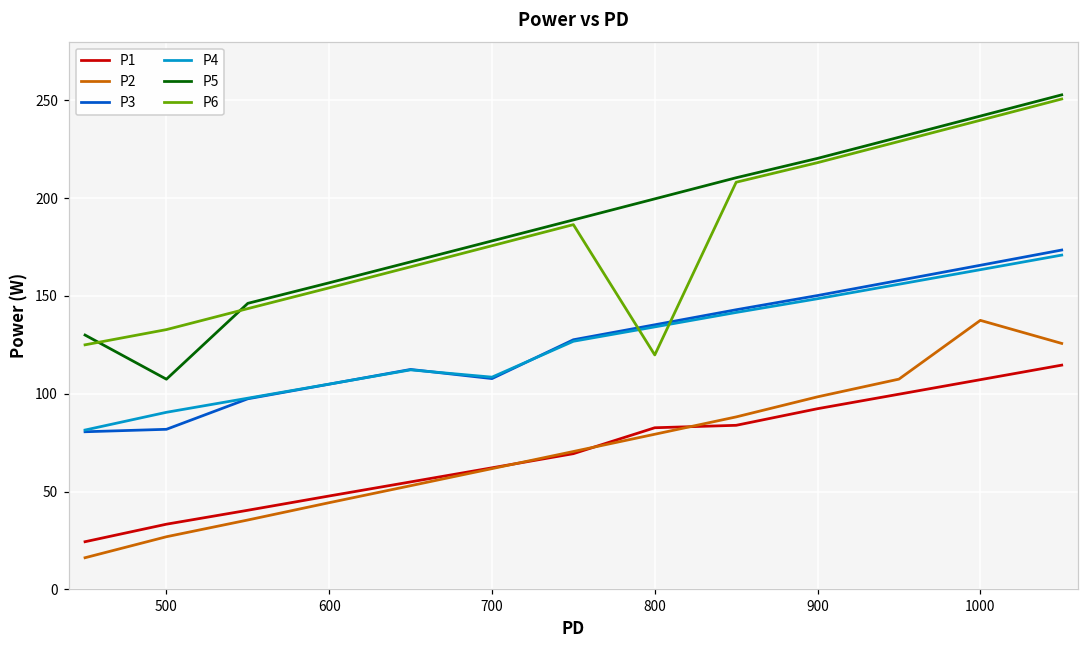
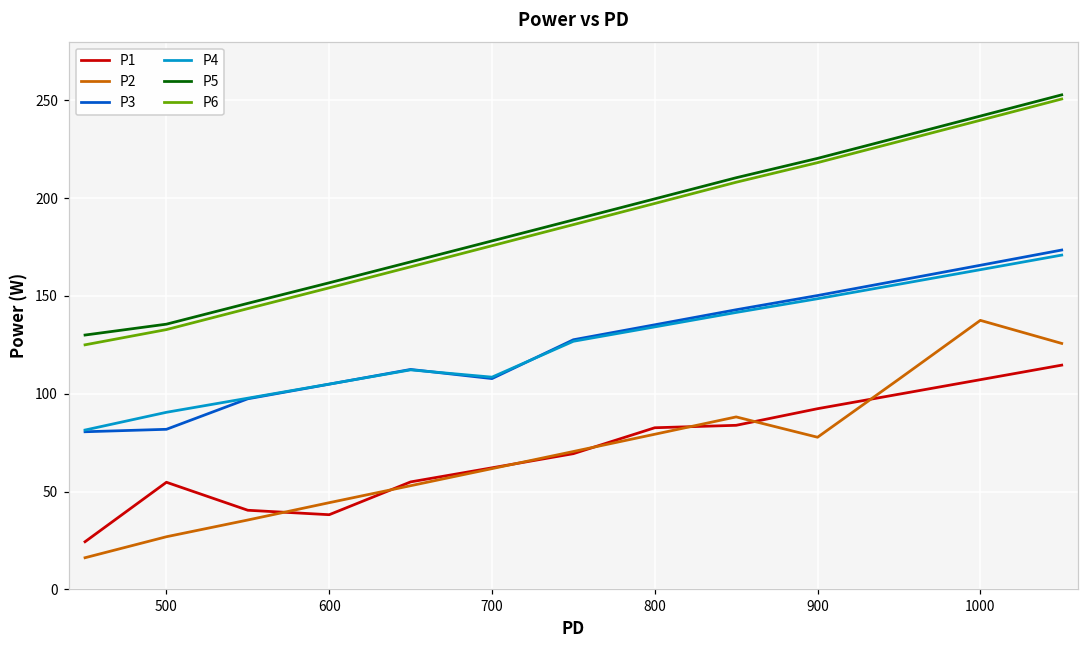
P1, 500: 33 -> 55
P5, 500: 107 -> 136
P1, 600: 48 -> 38
P6, 800: 120 -> 197
P2, 900: 98 -> 78
